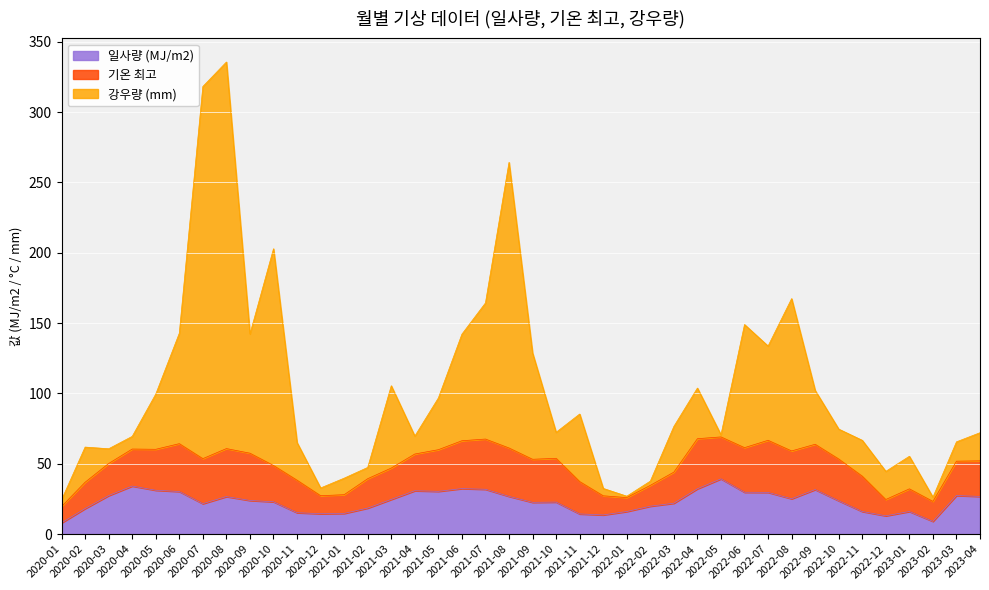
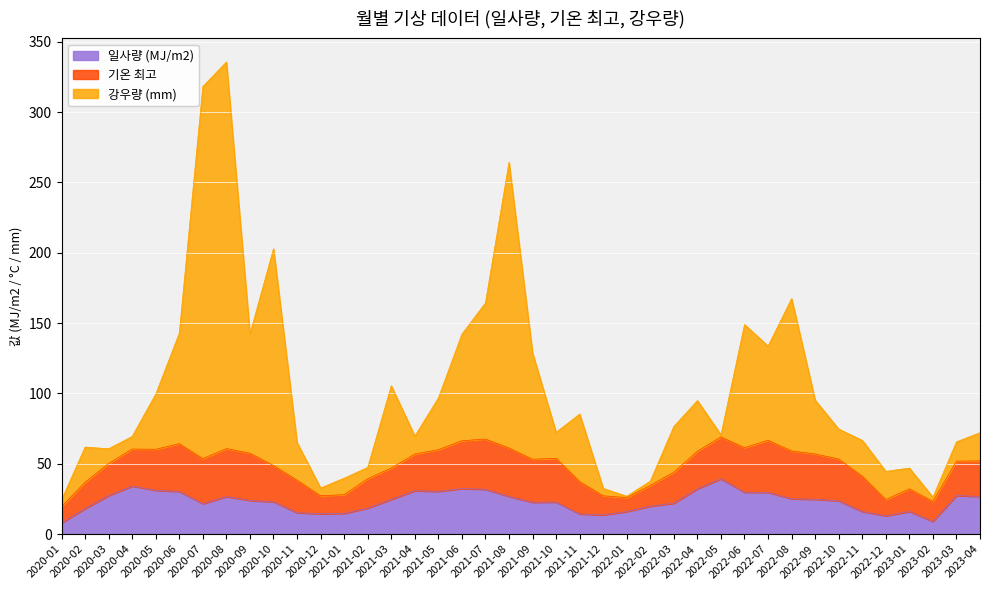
기온 최고, 2022-04: 36 -> 27
일사량 (MJ/m2), 2022-09: 32 -> 25
강우량 (mm), 2023-01: 23 -> 15
